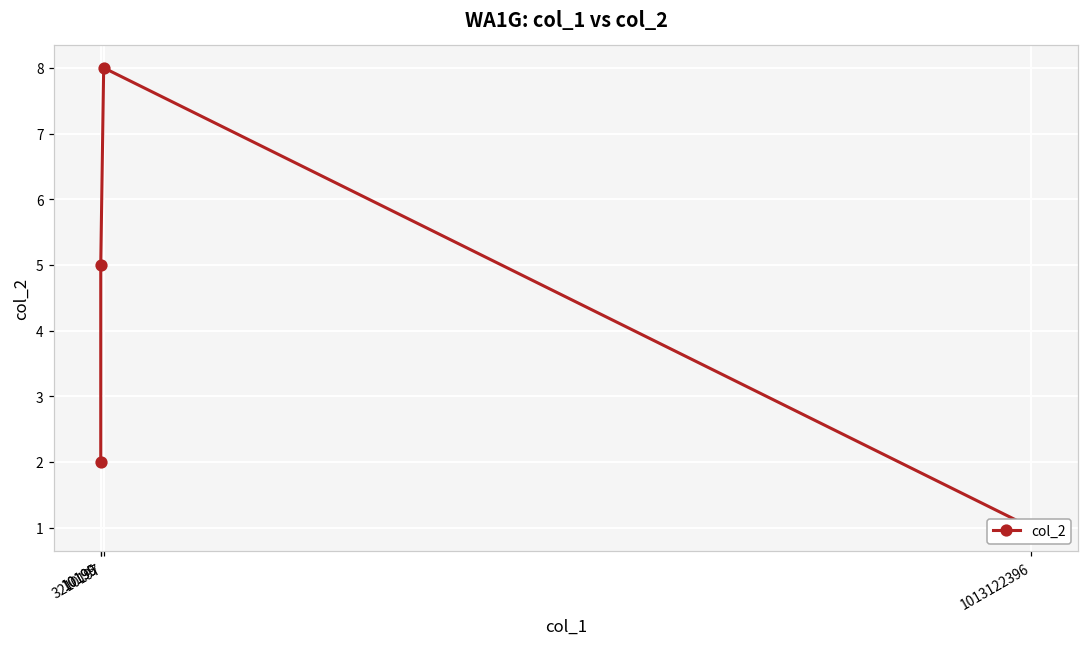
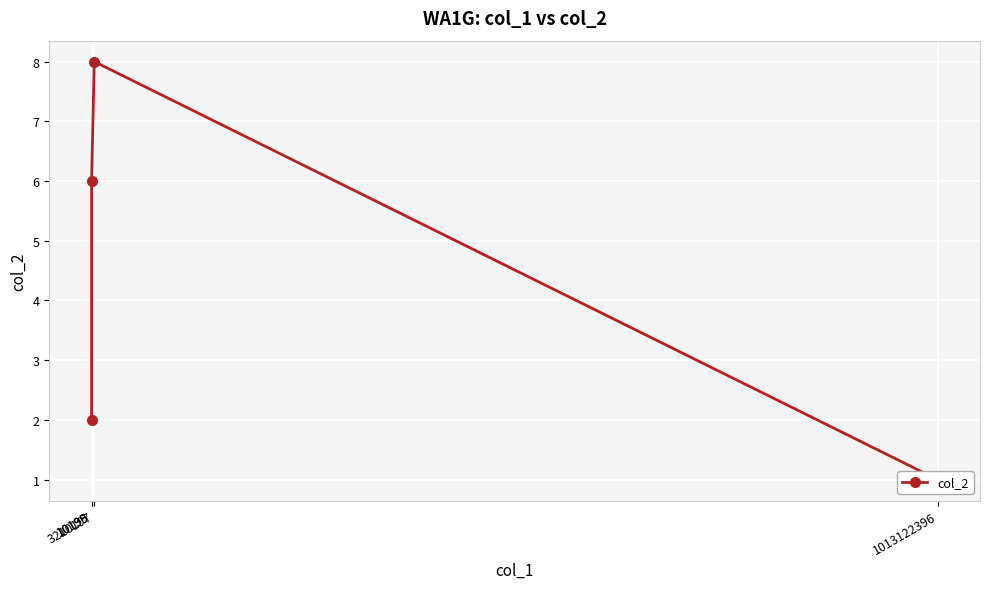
10199: 5 -> 6
